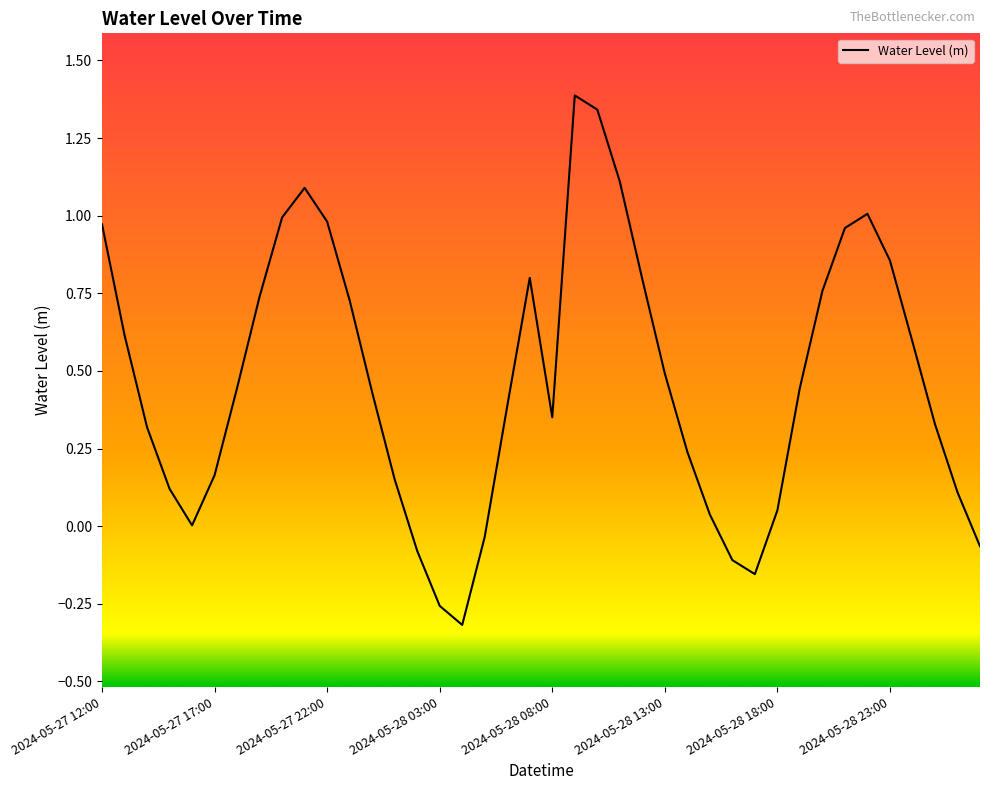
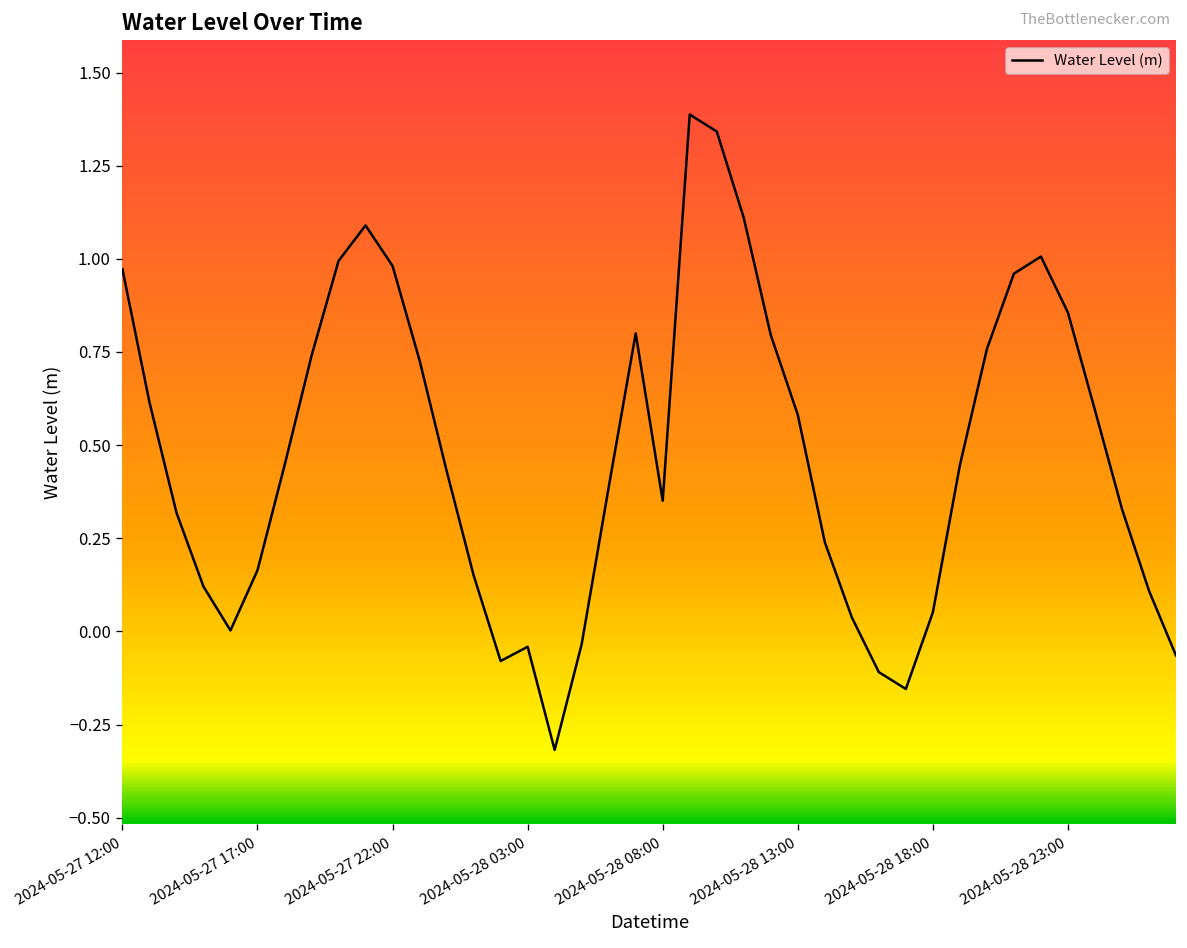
2024-05-28 03:00: -0.26 -> -0.04
2024-05-28 13:00: 0.49 -> 0.58
